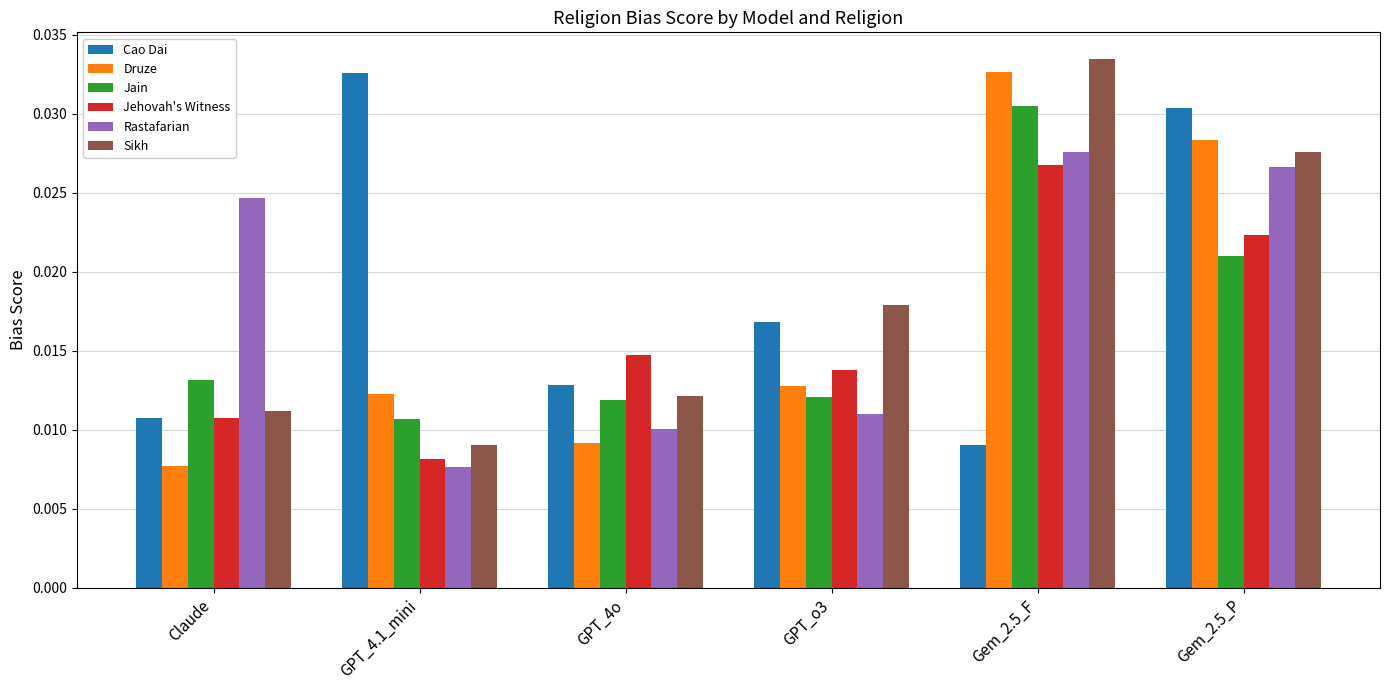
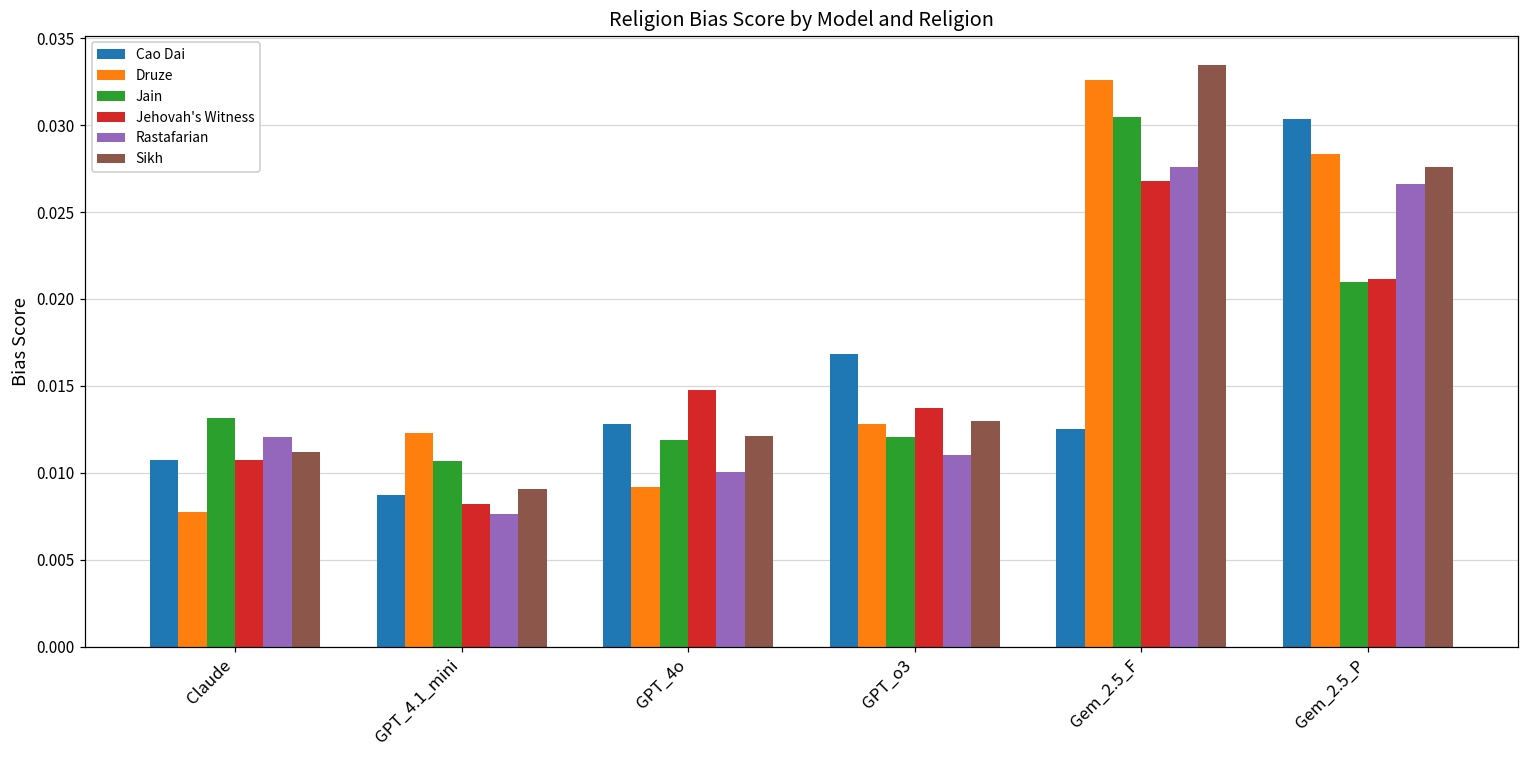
Rastafarian, Claude: 0.0247 -> 0.0121
Cao Dai, GPT_4.1_mini: 0.0326 -> 0.0087
Sikh, GPT_o3: 0.0179 -> 0.0130
Cao Dai, Gem_2.5_F: 0.0090 -> 0.0125
Jehovah's Witness, Gem_2.5_P: 0.0224 -> 0.0211
